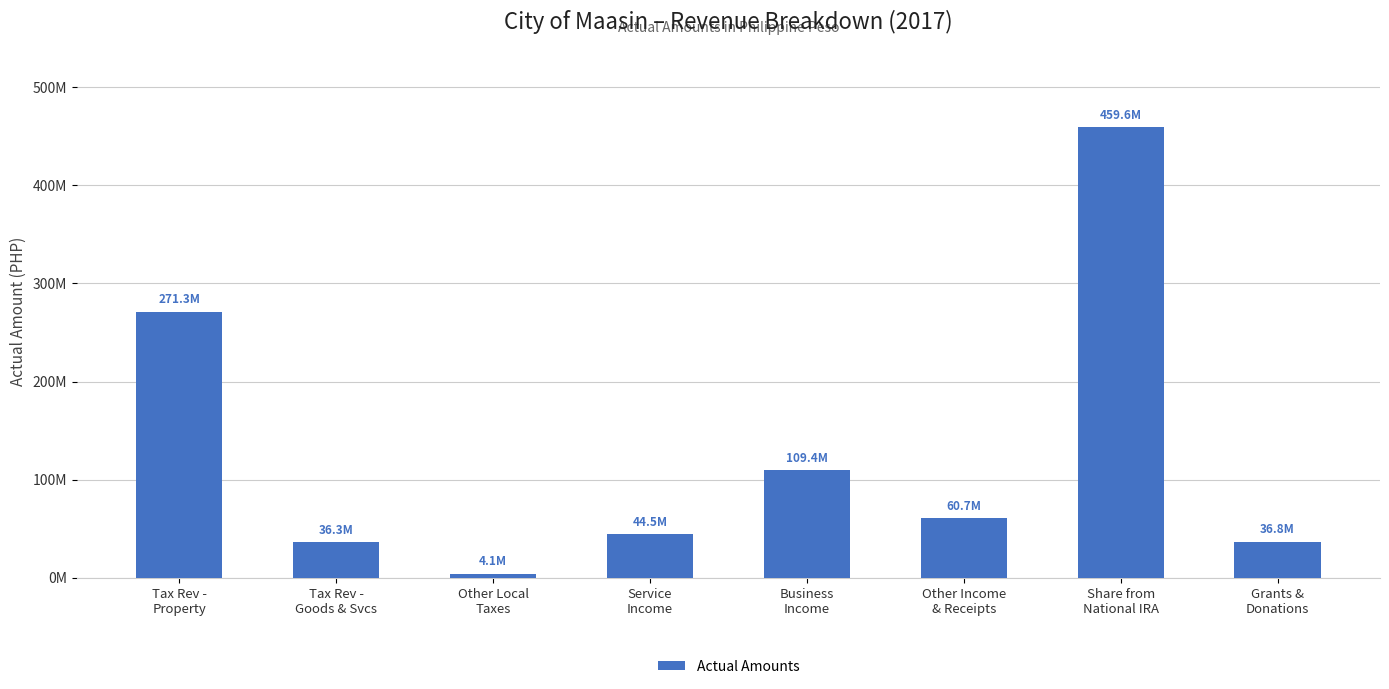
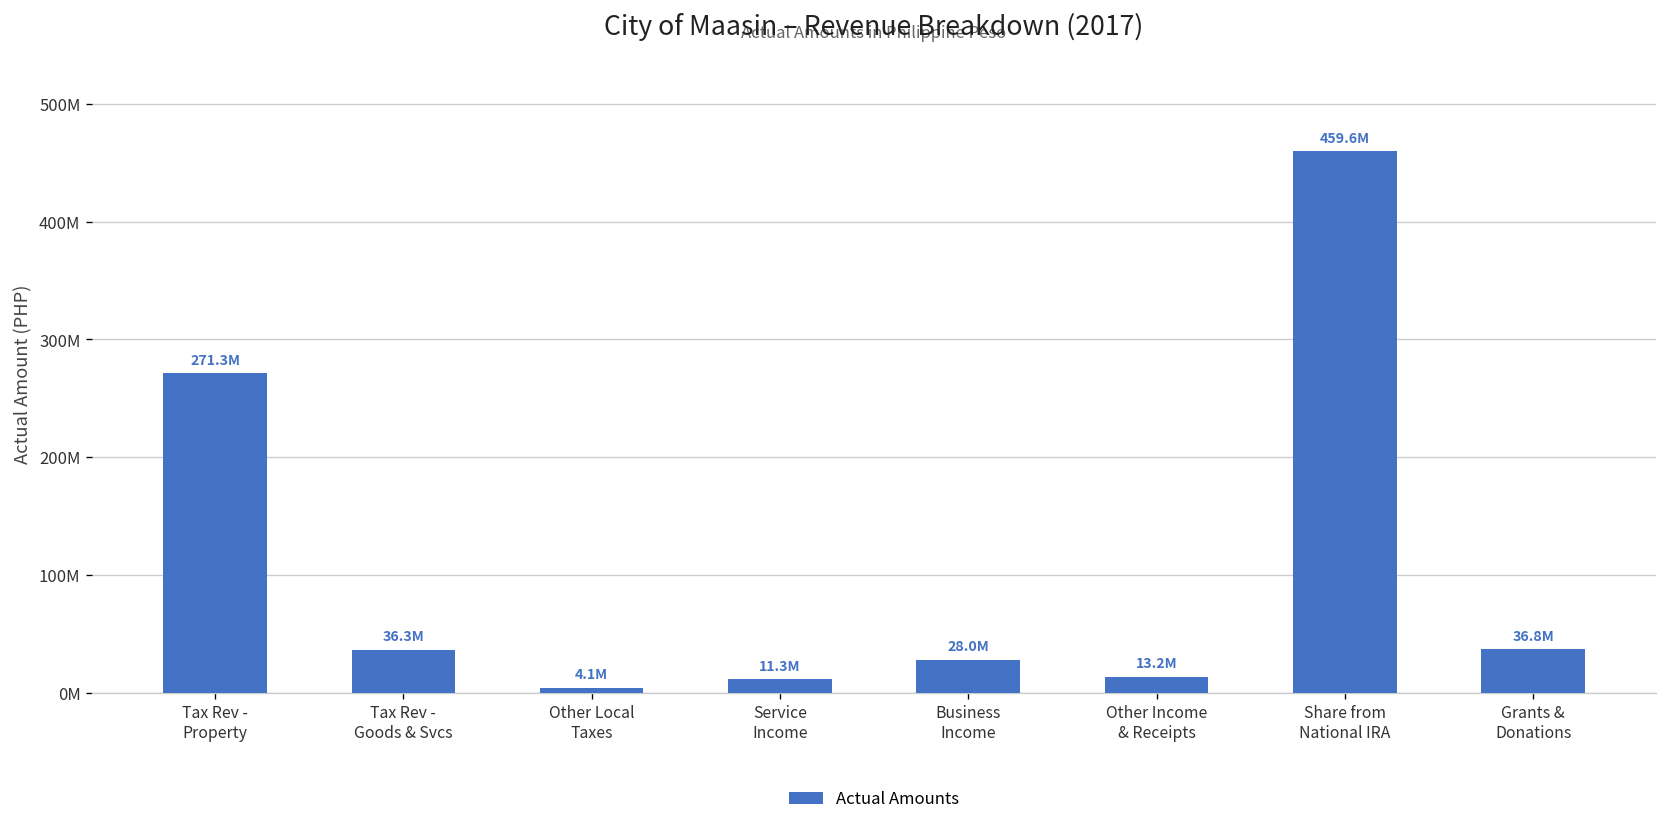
Service Income: 44.5M -> 11.3M
Business Income: 109.4M -> 28.0M
Other Income & Receipts: 60.7M -> 13.2M
